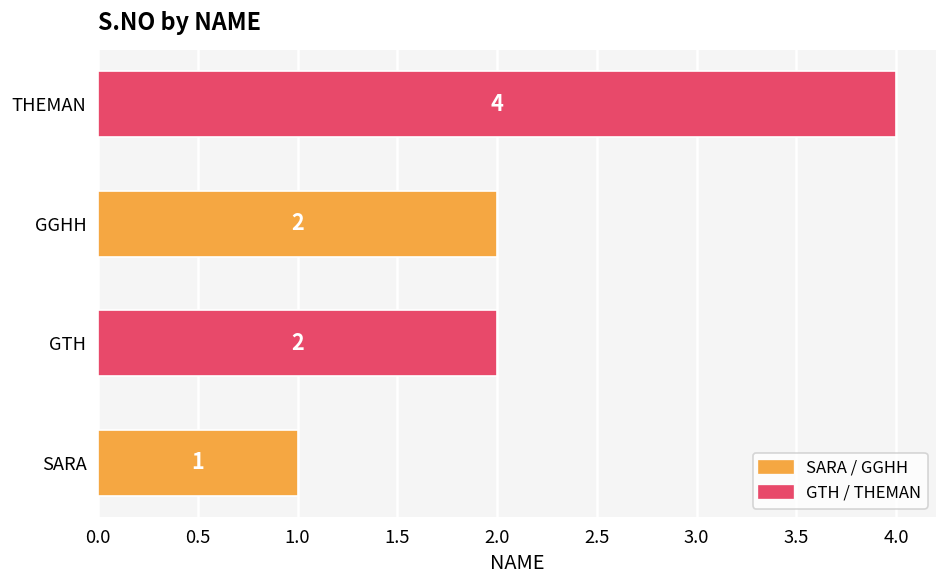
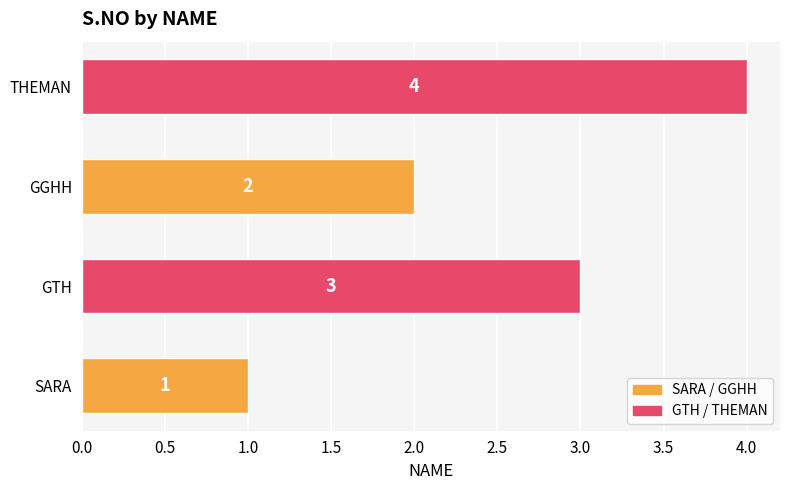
GTH: 2 -> 3
